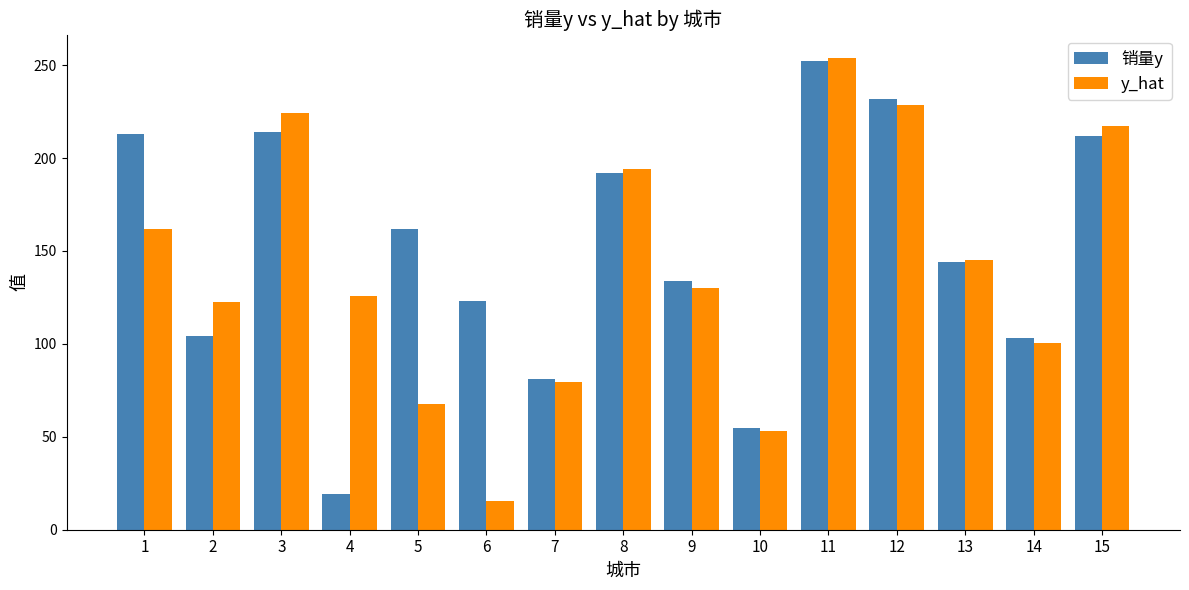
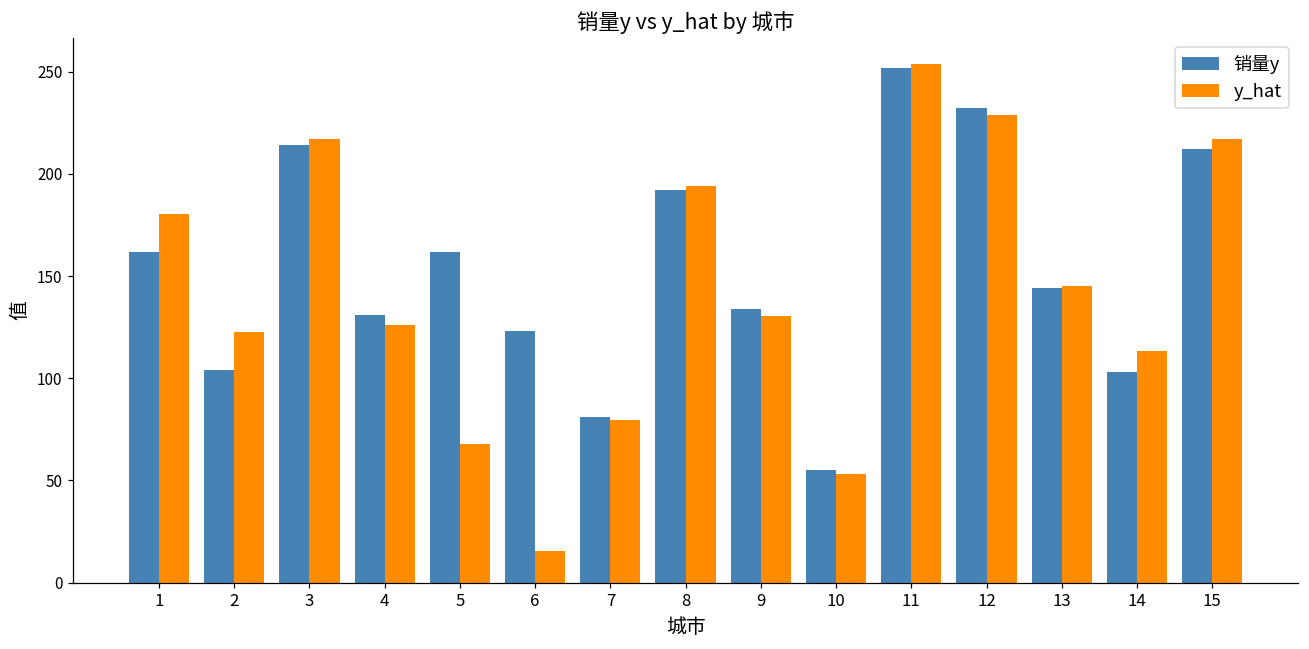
销量y, 1: 213 -> 162
y_hat, 1: 162 -> 180
y_hat, 3: 224 -> 217
销量y, 4: 19 -> 131
y_hat, 14: 101 -> 113
